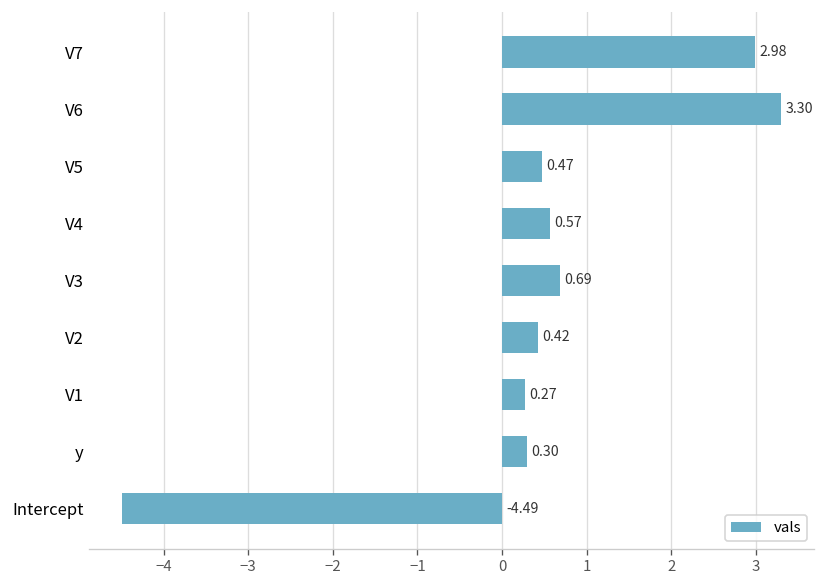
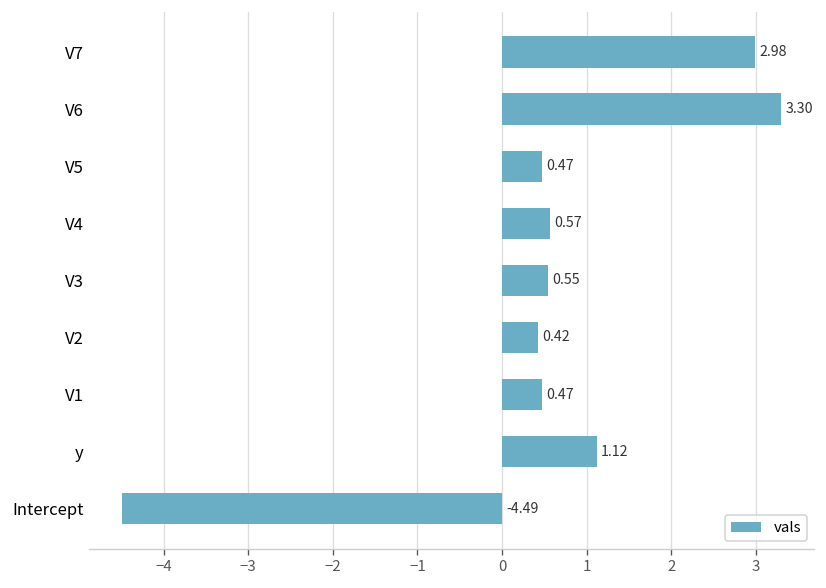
V3: 0.69 -> 0.55
V1: 0.27 -> 0.47
y: 0.30 -> 1.12
